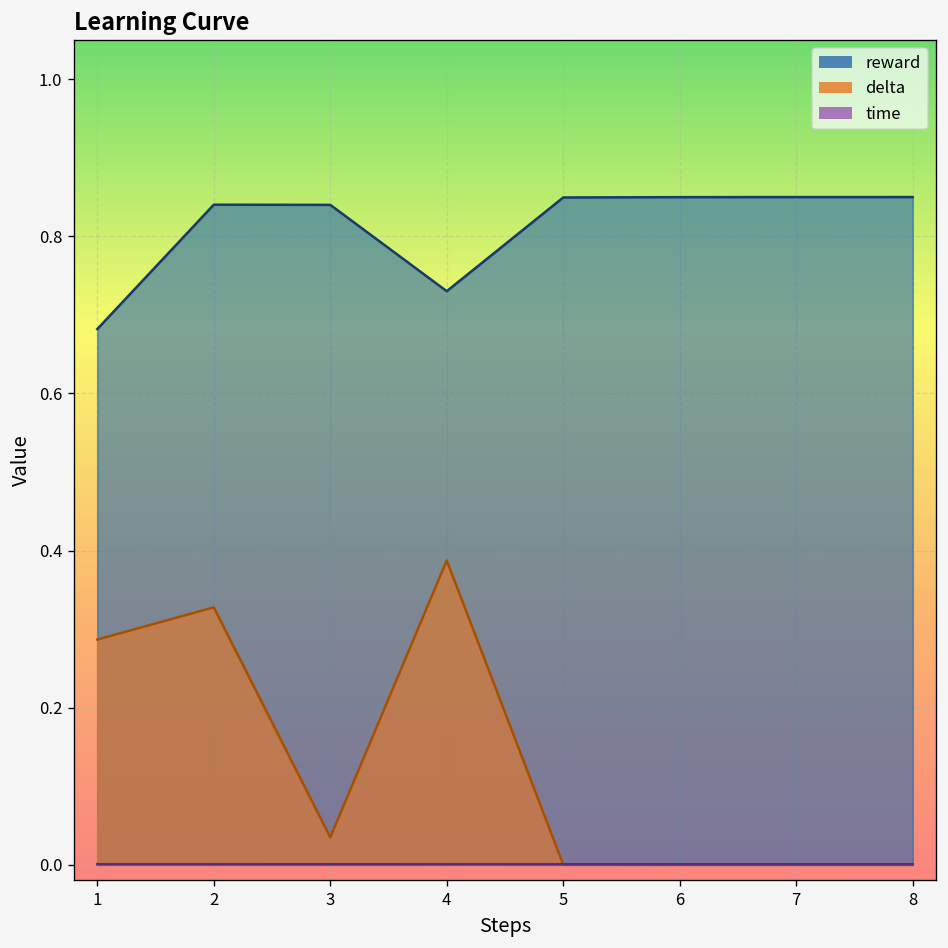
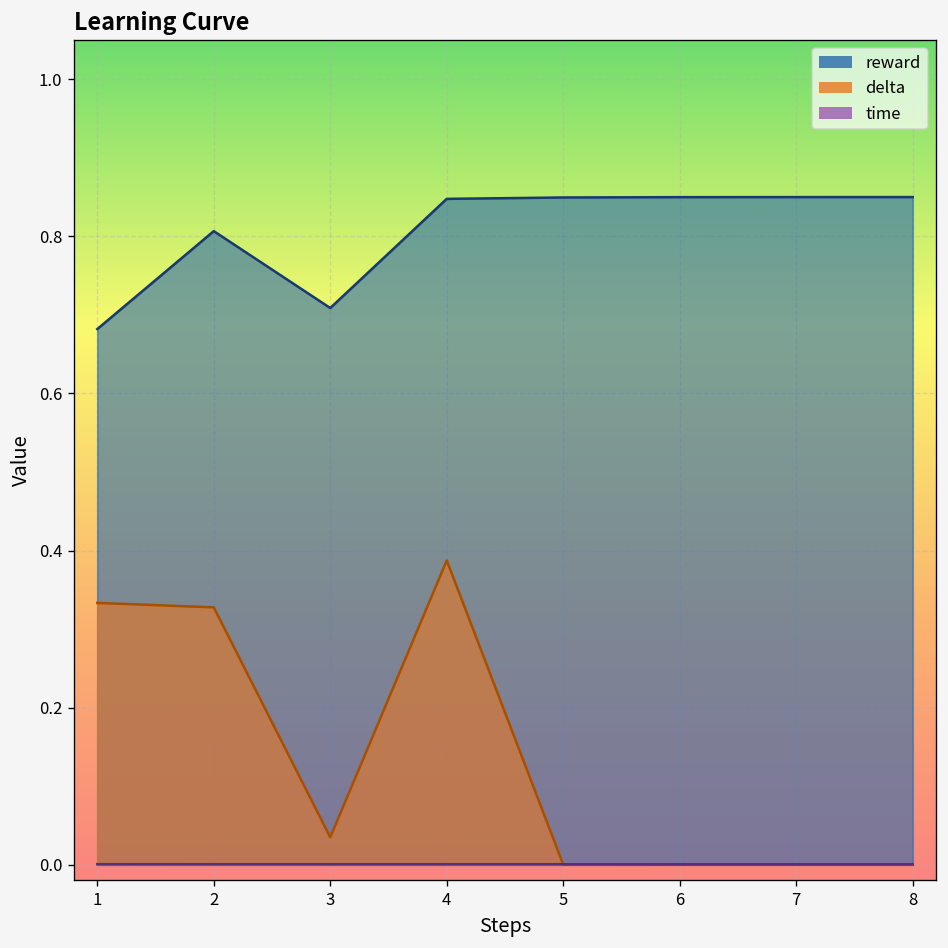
delta, 1: 0.29 -> 0.33
reward, 2: 0.84 -> 0.81
reward, 3: 0.84 -> 0.71
reward, 4: 0.73 -> 0.85
